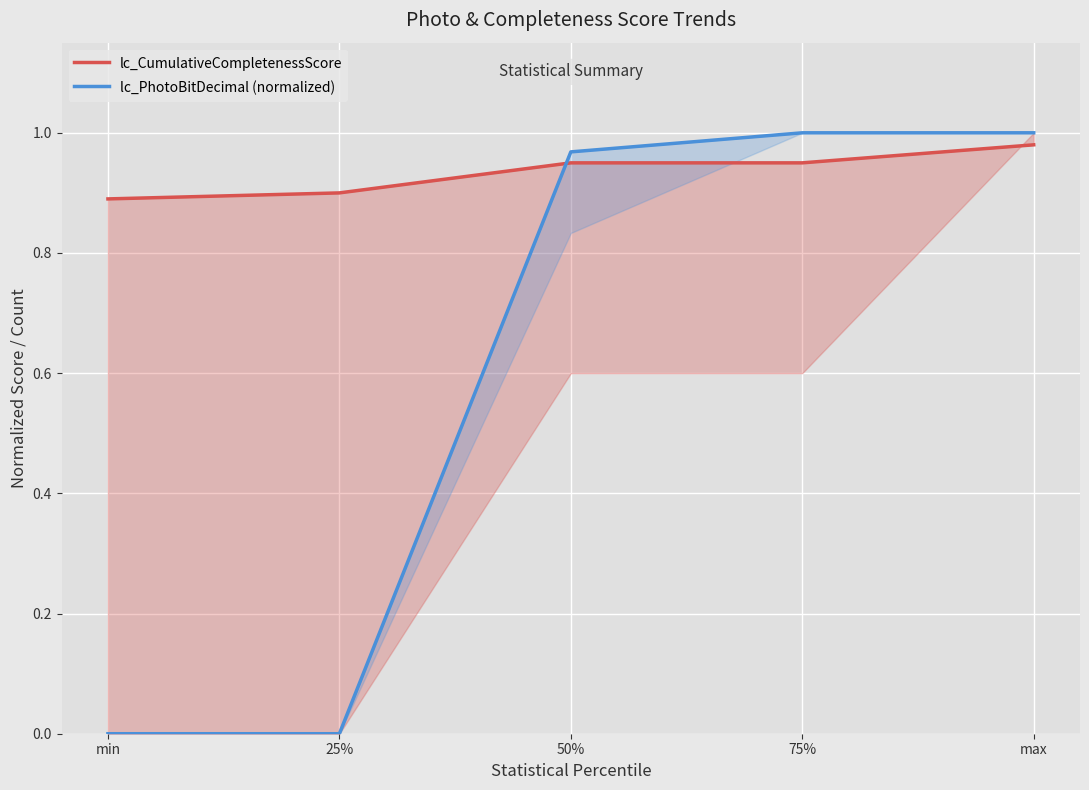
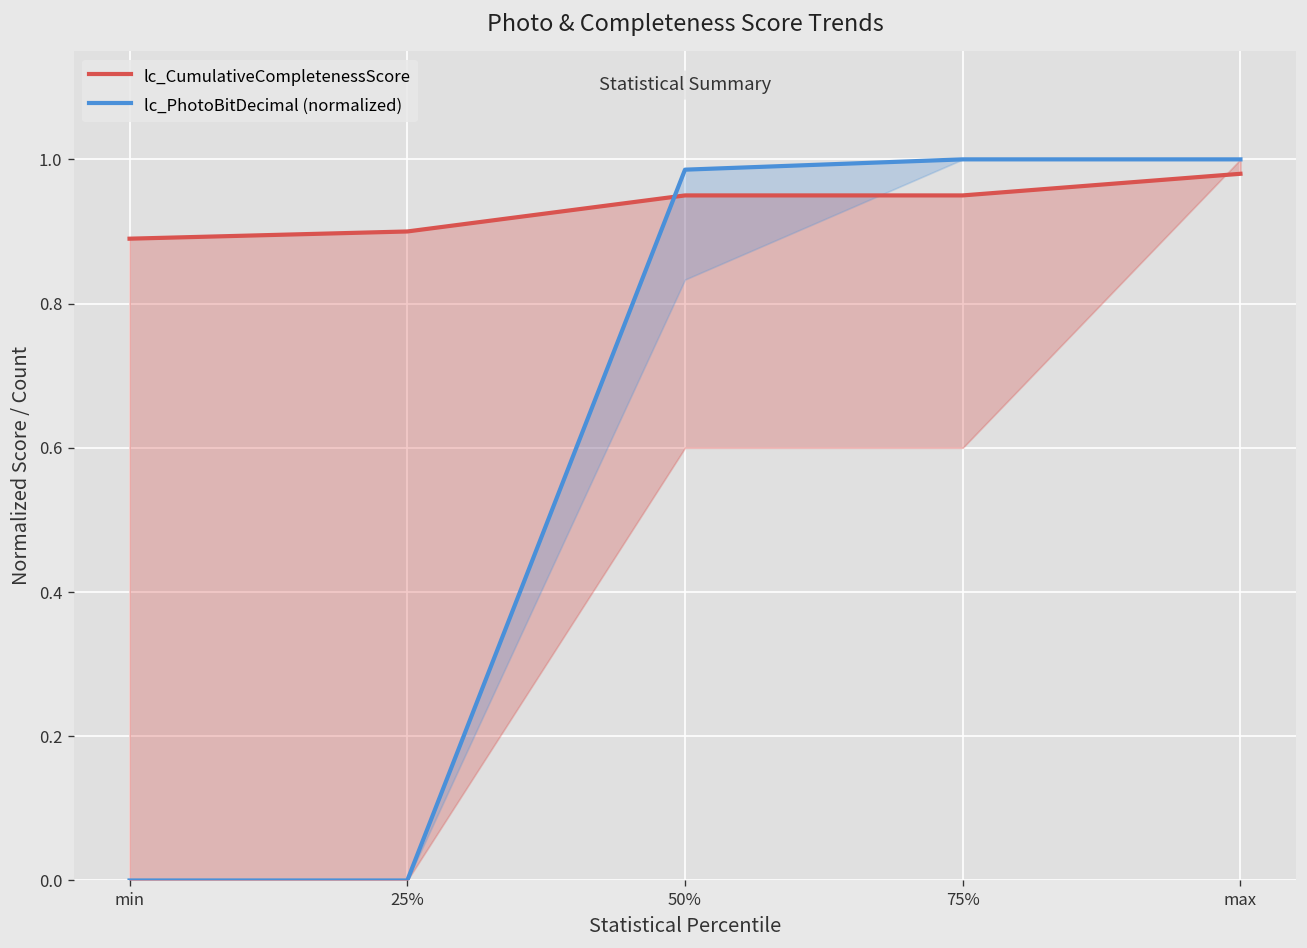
lc_PhotoBitDecimal (normalized), 50%: 0.97 -> 0.99
